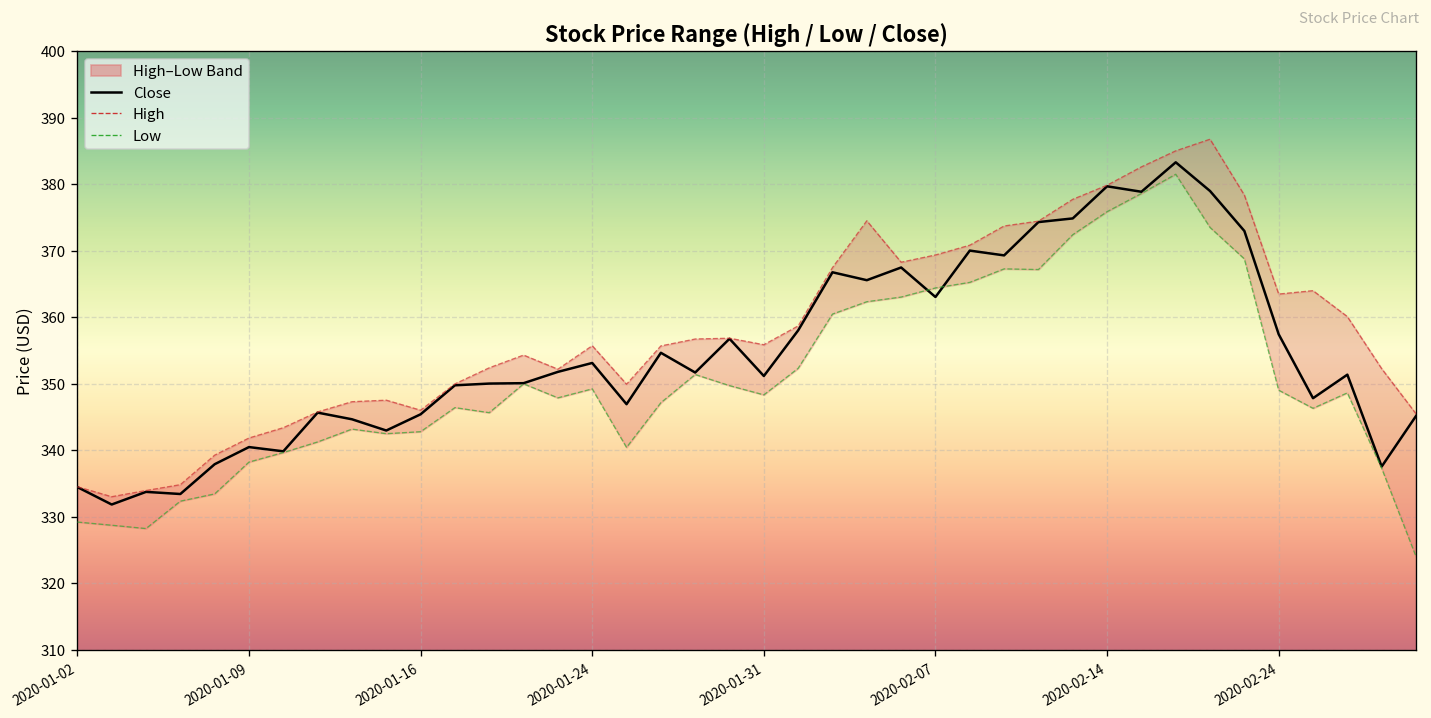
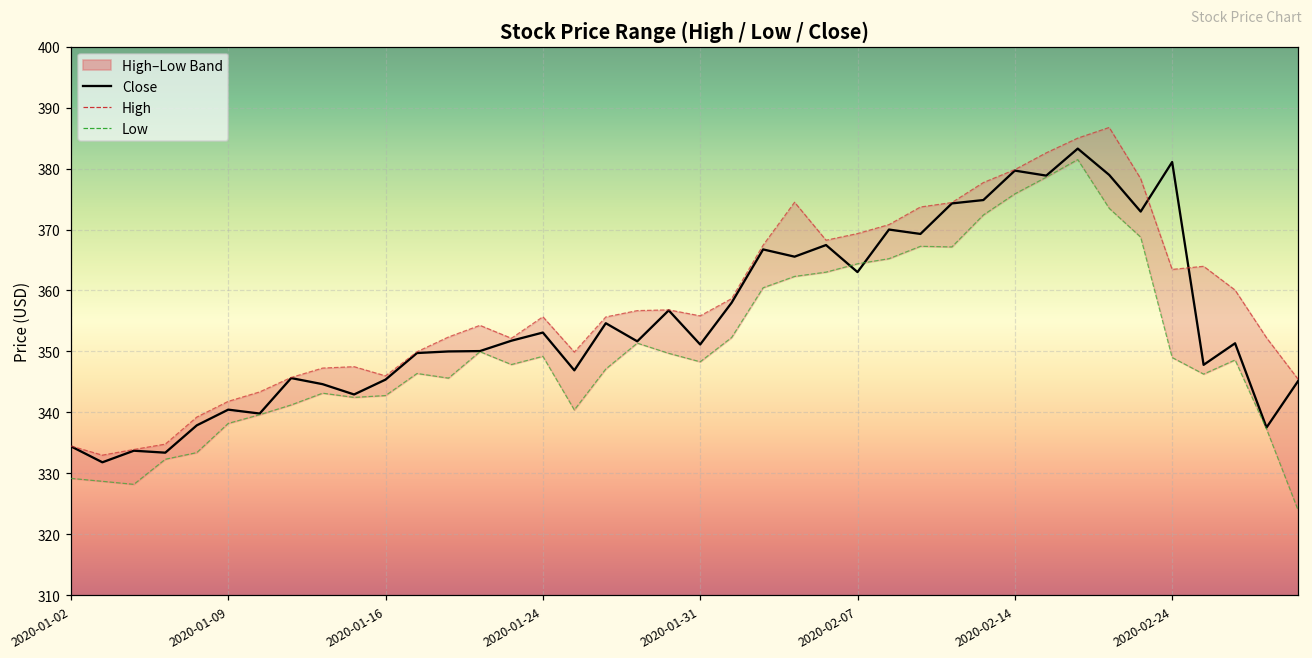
Close, 2020-02-24: 357 -> 381
